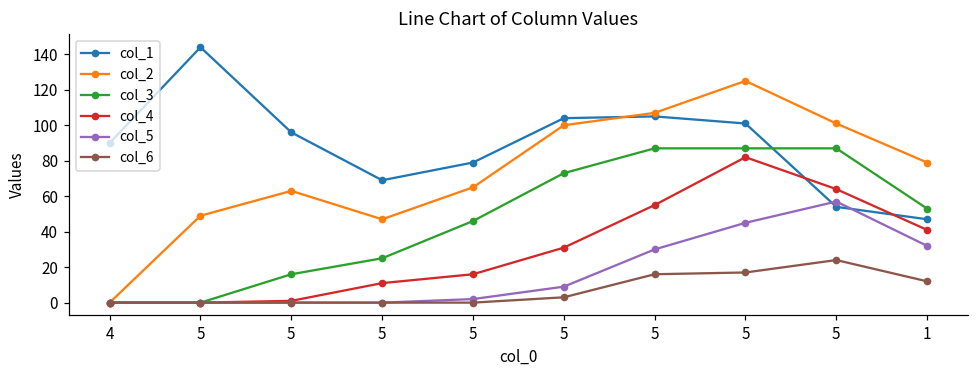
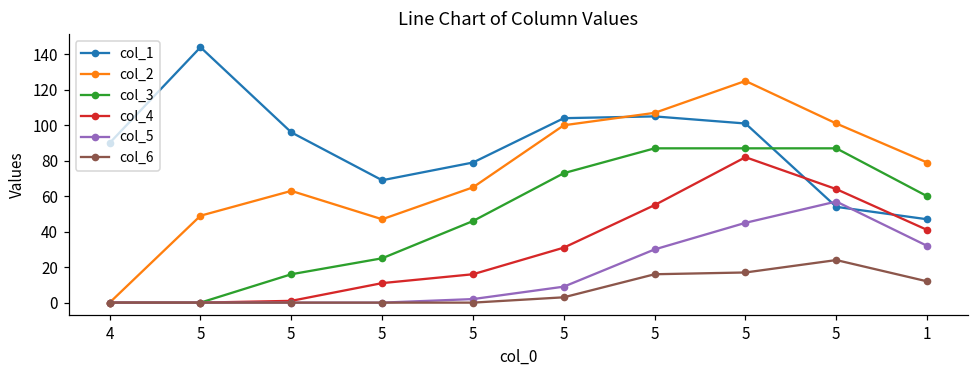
col_3, 1: 53 -> 60
